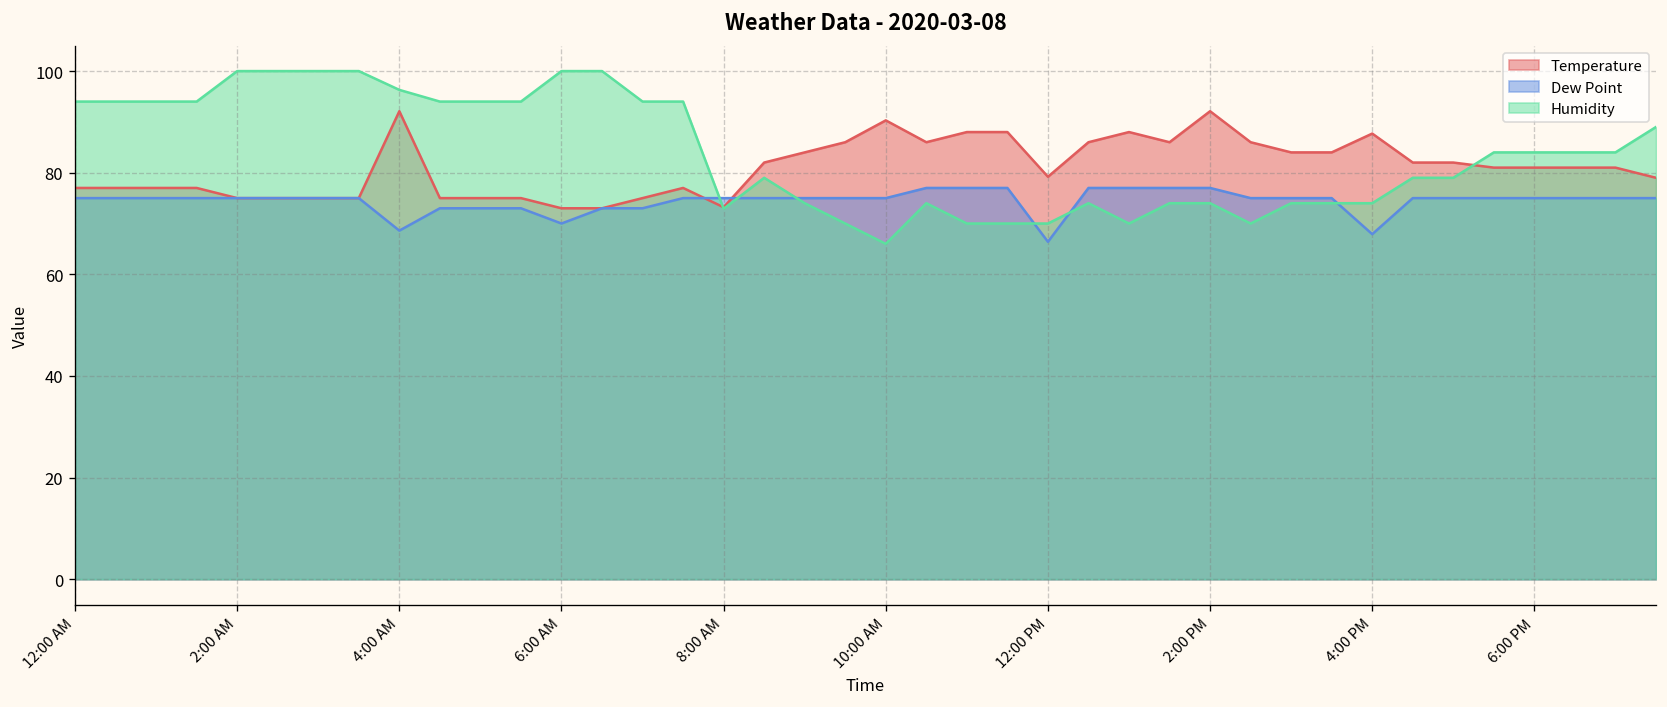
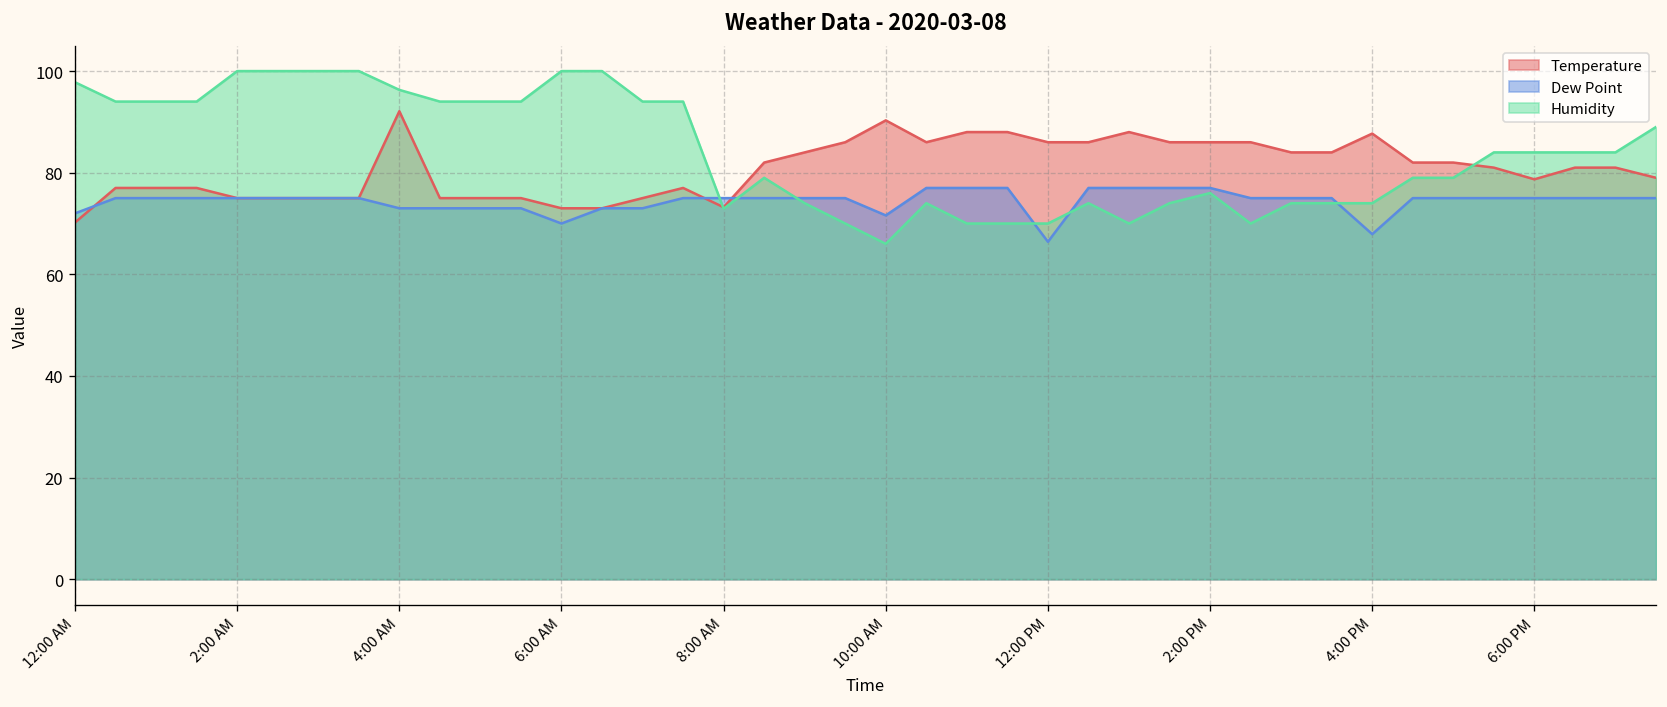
Temperature, 12:00 AM: 77 -> 70
Dew Point, 12:00 AM: 75 -> 72
Humidity, 12:00 AM: 94 -> 98
Dew Point, 4:00 AM: 69 -> 73
Dew Point, 10:00 AM: 75 -> 72
Temperature, 12:00 PM: 79 -> 86
Temperature, 2:00 PM: 92 -> 86
Humidity, 2:00 PM: 74 -> 76
Temperature, 6:00 PM: 81 -> 79
